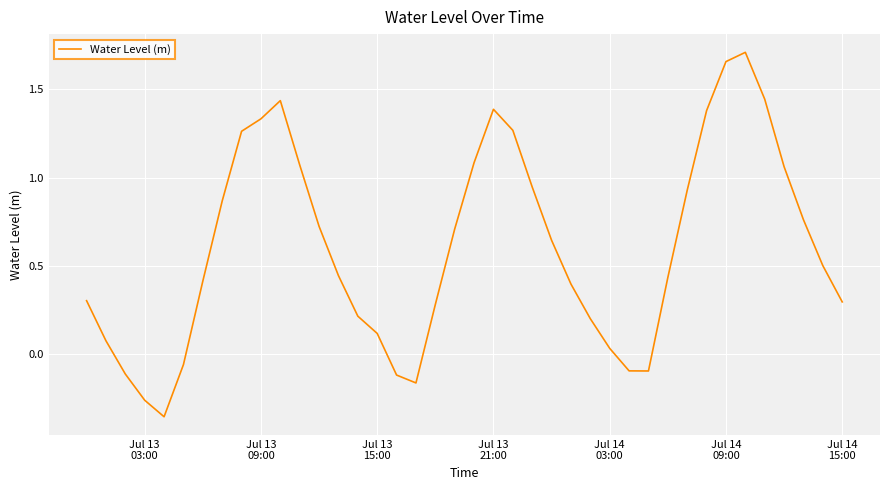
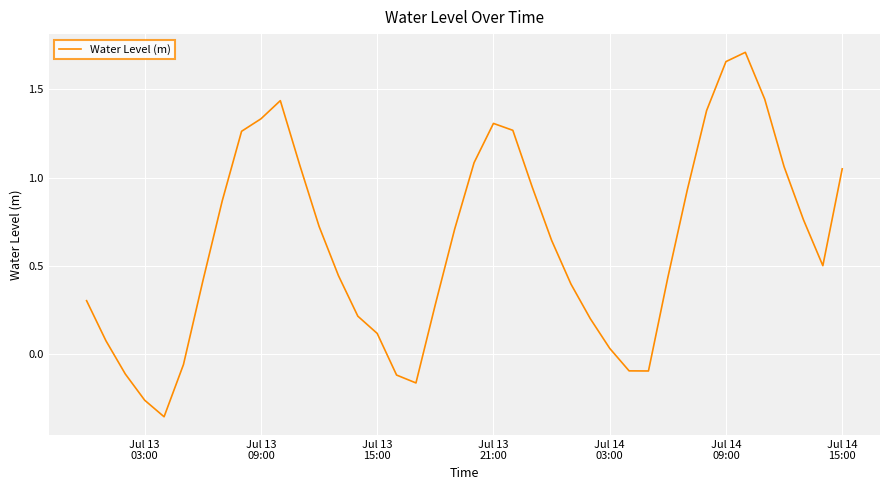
Jul 13 21:00: 1.39 -> 1.31
Jul 14 15:00: 0.30 -> 1.05
